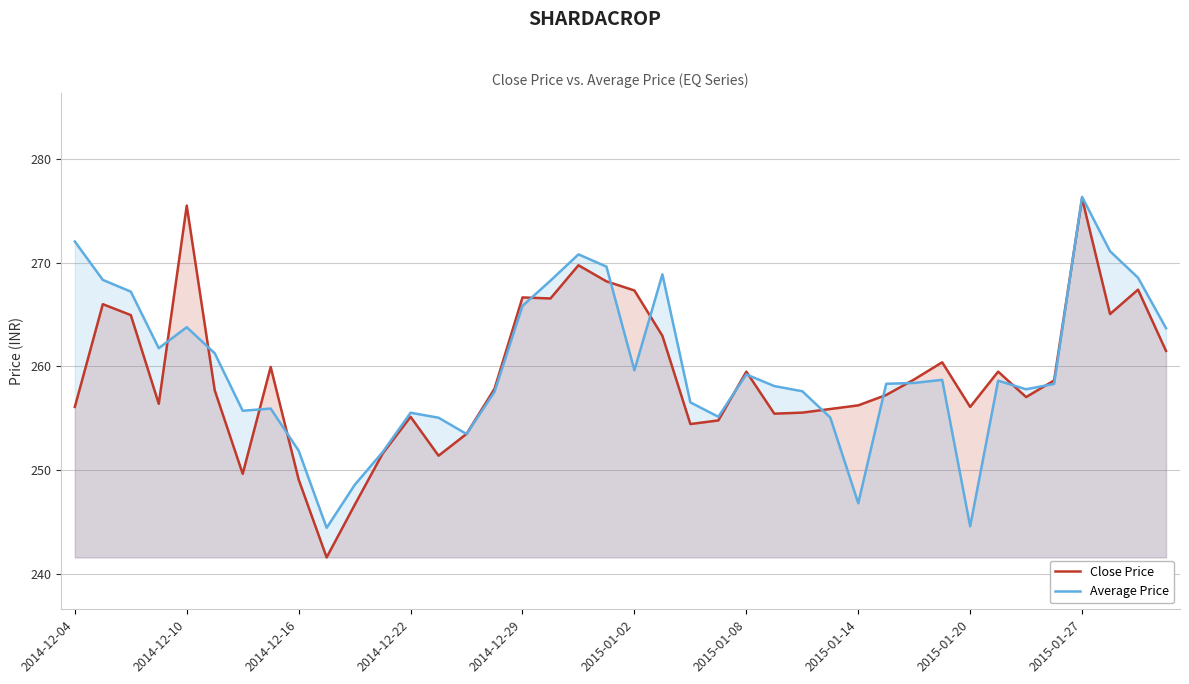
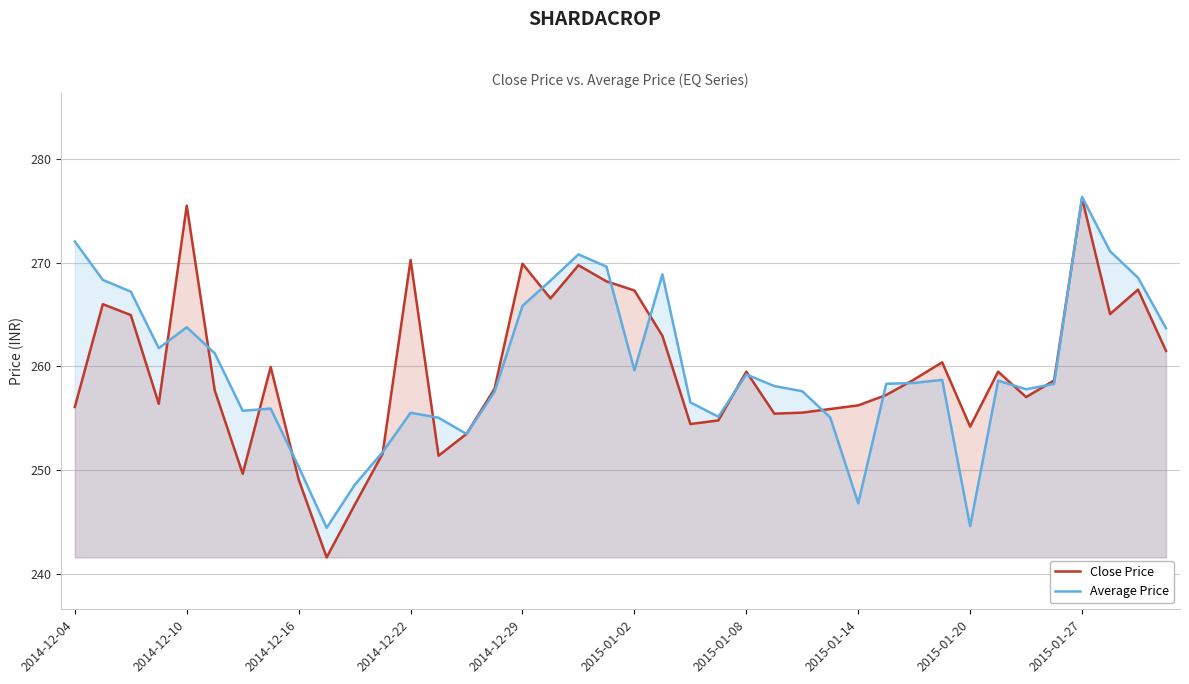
Average Price, 2014-12-16: 251.9 -> 250.3
Close Price, 2014-12-22: 255.2 -> 270.3
Close Price, 2014-12-29: 266.7 -> 269.9
Close Price, 2015-01-20: 256.1 -> 254.2
